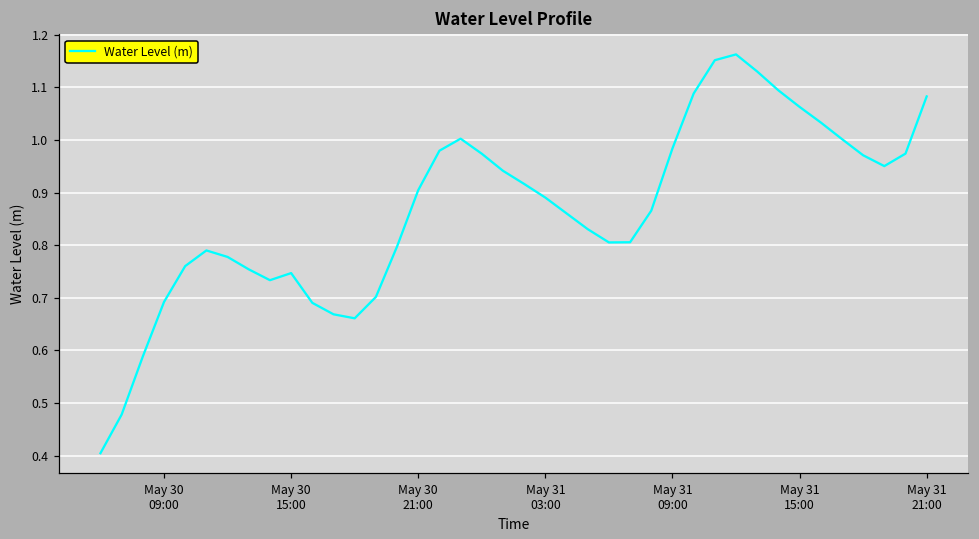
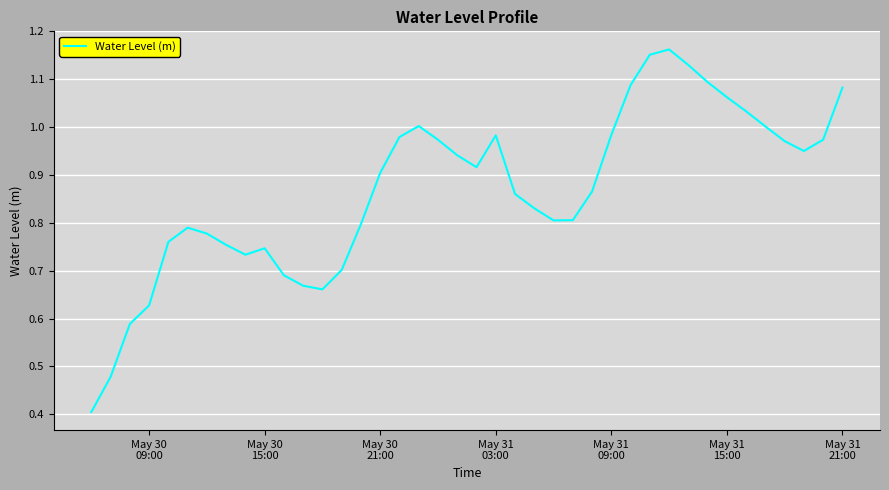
May 30 09:00: 0.69 -> 0.63
May 31 03:00: 0.89 -> 0.98
